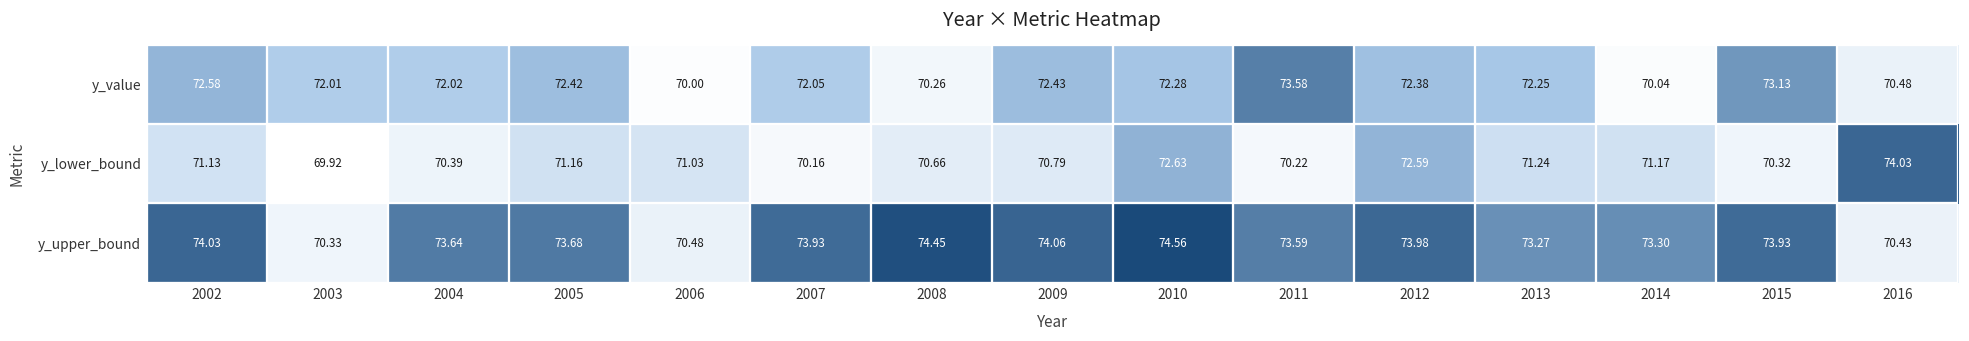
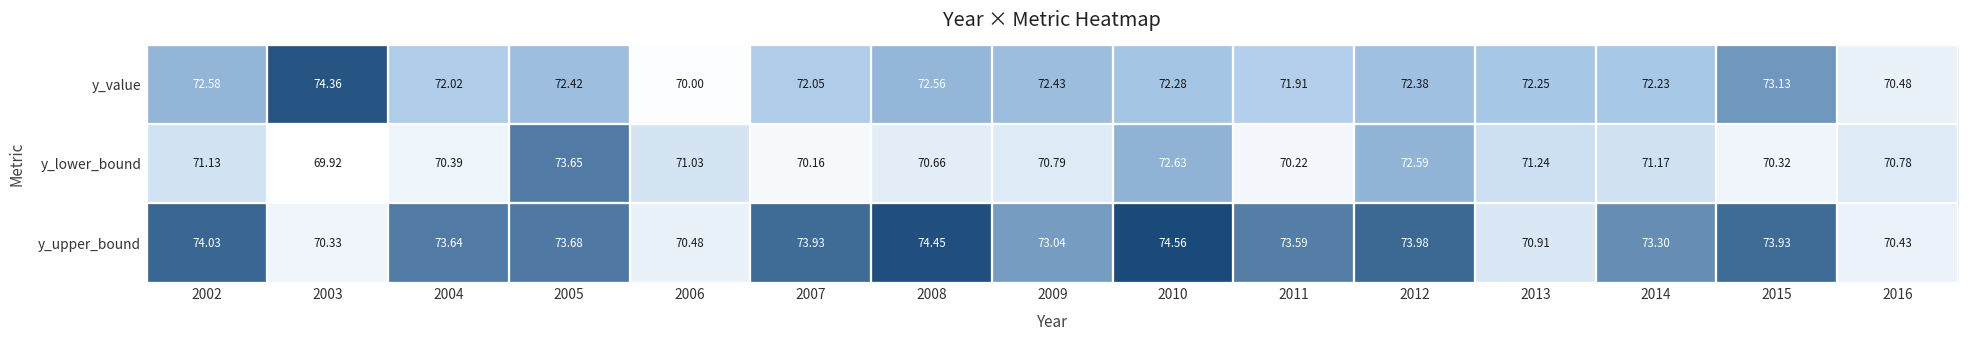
y_value, 2003: 72.01 -> 74.36
y_value, 2008: 70.26 -> 72.56
y_value, 2011: 73.58 -> 71.91
y_value, 2014: 70.04 -> 72.23
y_lower_bound, 2005: 71.16 -> 73.65
y_lower_bound, 2016: 74.03 -> 70.78
y_upper_bound, 2009: 74.06 -> 73.04
y_upper_bound, 2013: 73.27 -> 70.91
